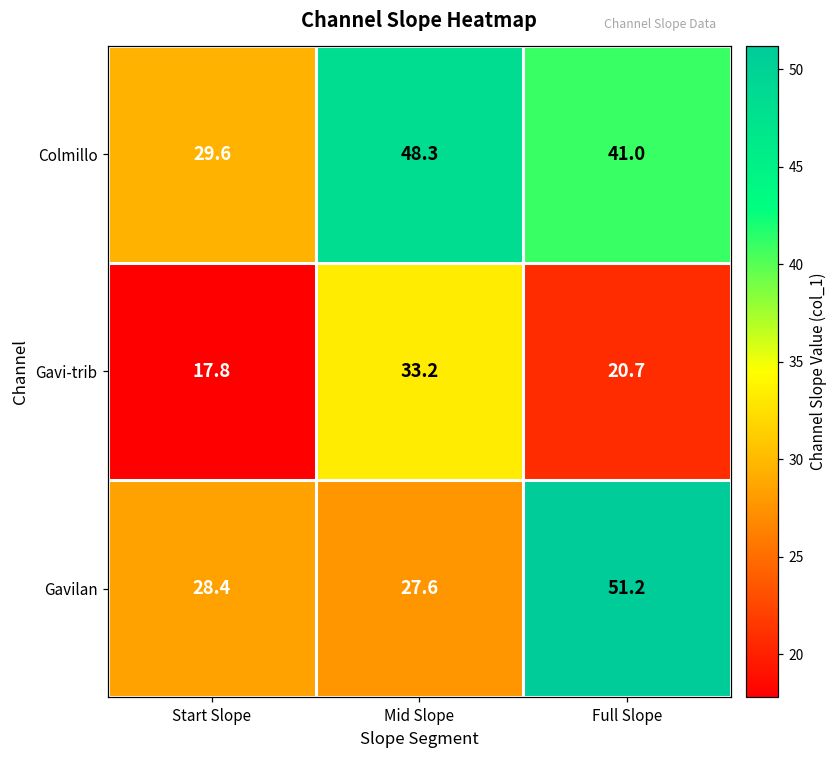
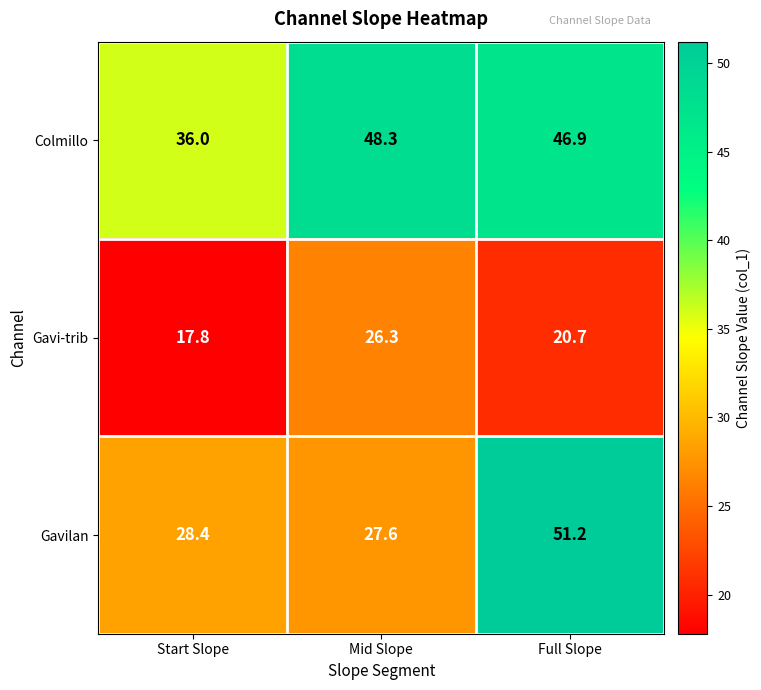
Colmillo, Start Slope: 29.6 -> 36.0
Colmillo, Full Slope: 41.0 -> 46.9
Gavi-trib, Mid Slope: 33.2 -> 26.3
